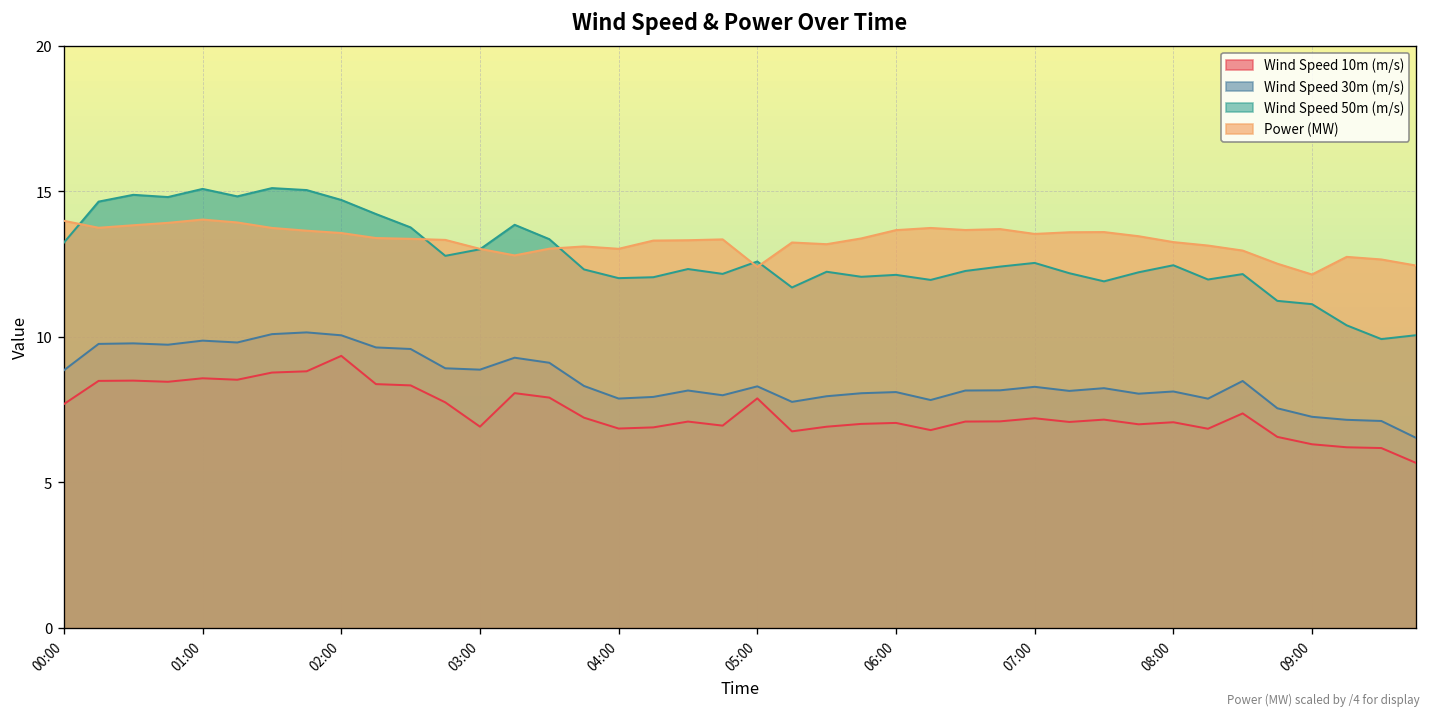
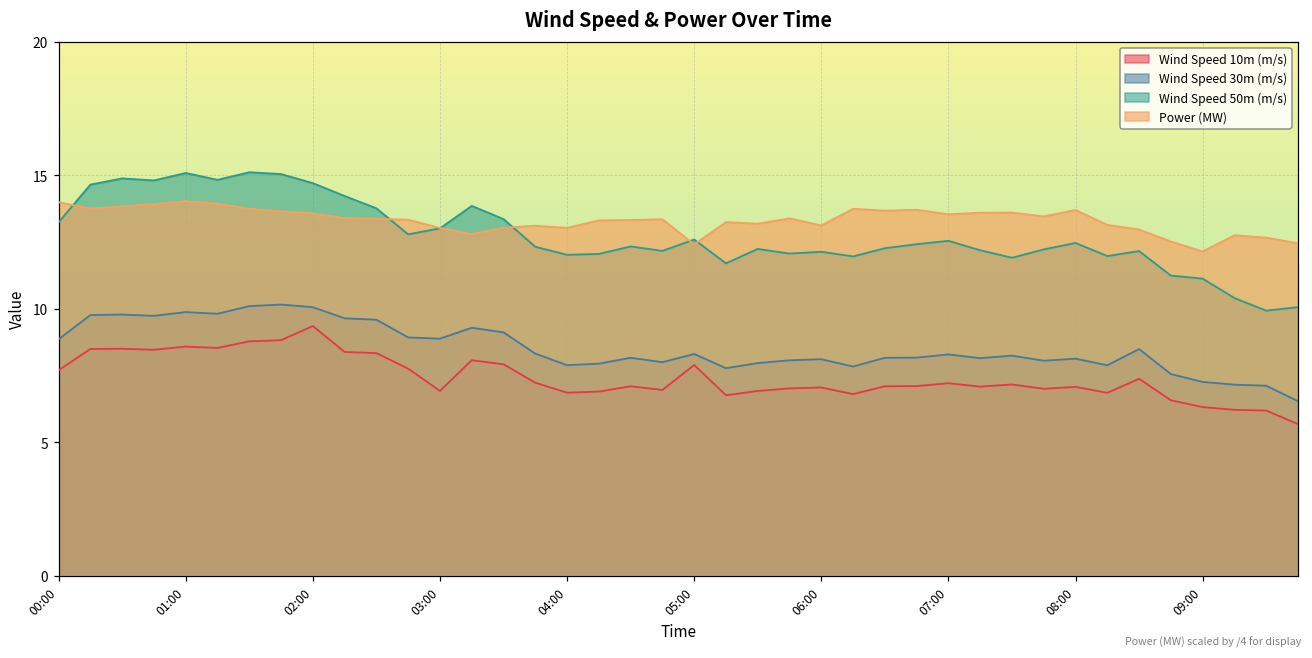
Power (MW), 06:00: 13.7 -> 13.1
Power (MW), 08:00: 13.3 -> 13.7
